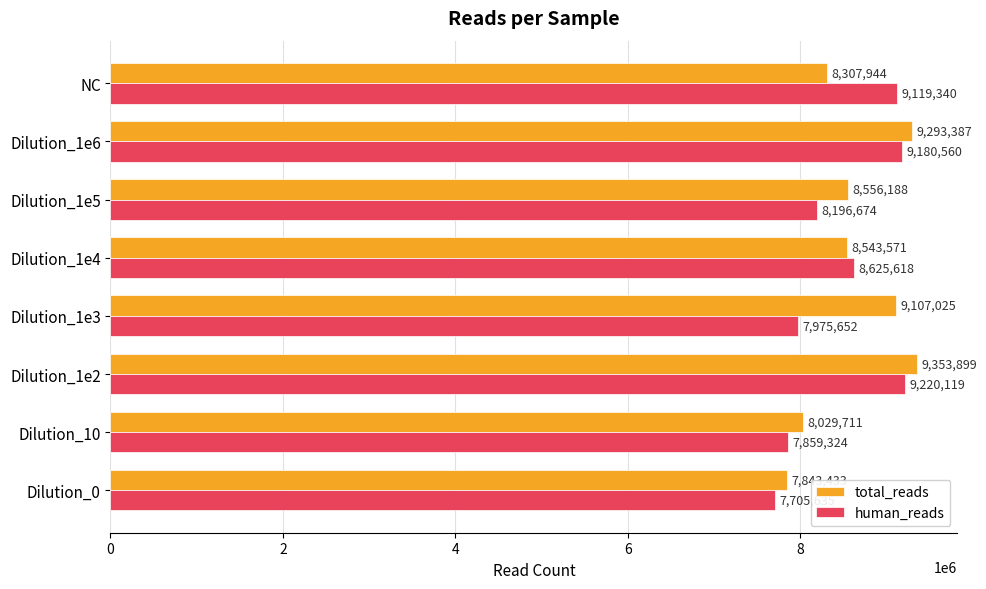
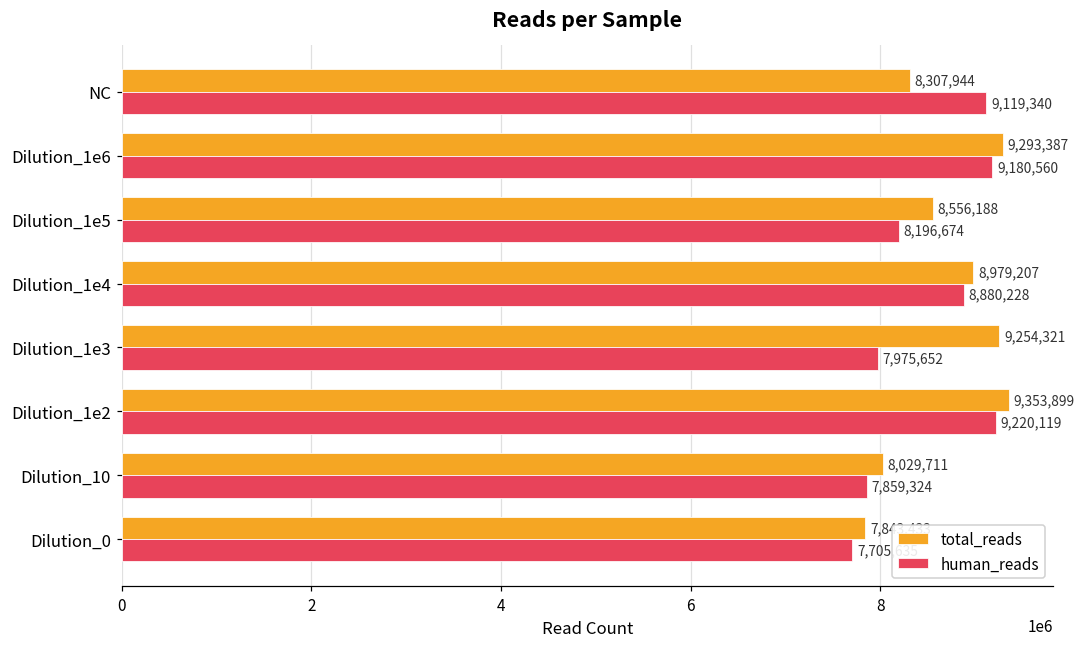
total_reads, Dilution_1e4: 8,543,571 -> 8,979,207
human_reads, Dilution_1e4: 8,625,618 -> 8,880,228
total_reads, Dilution_1e3: 9,107,025 -> 9,254,321
